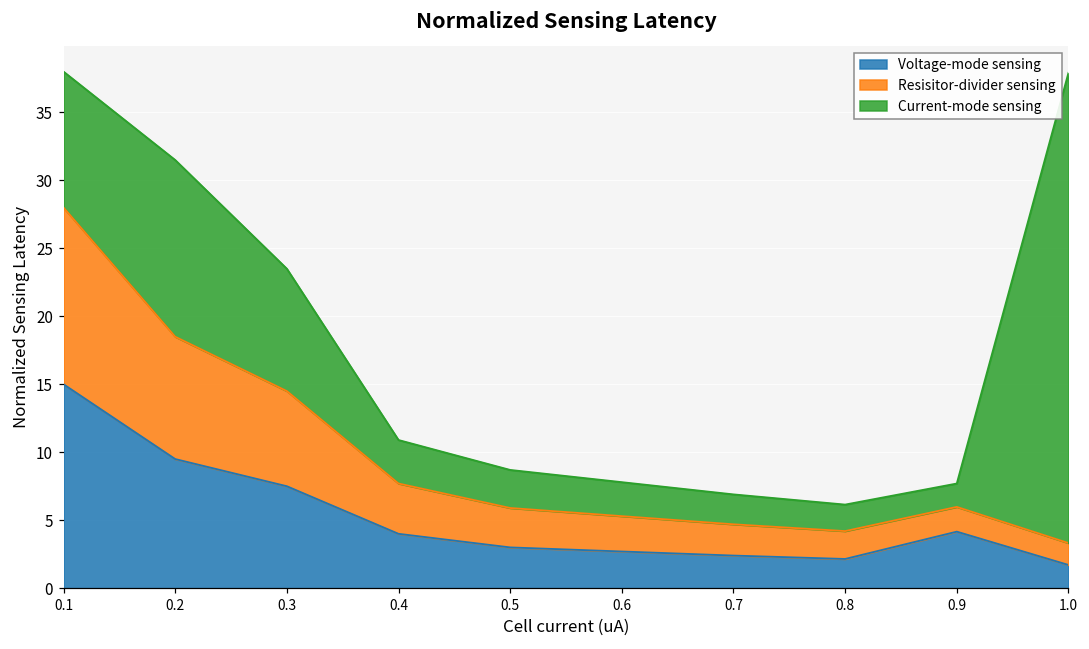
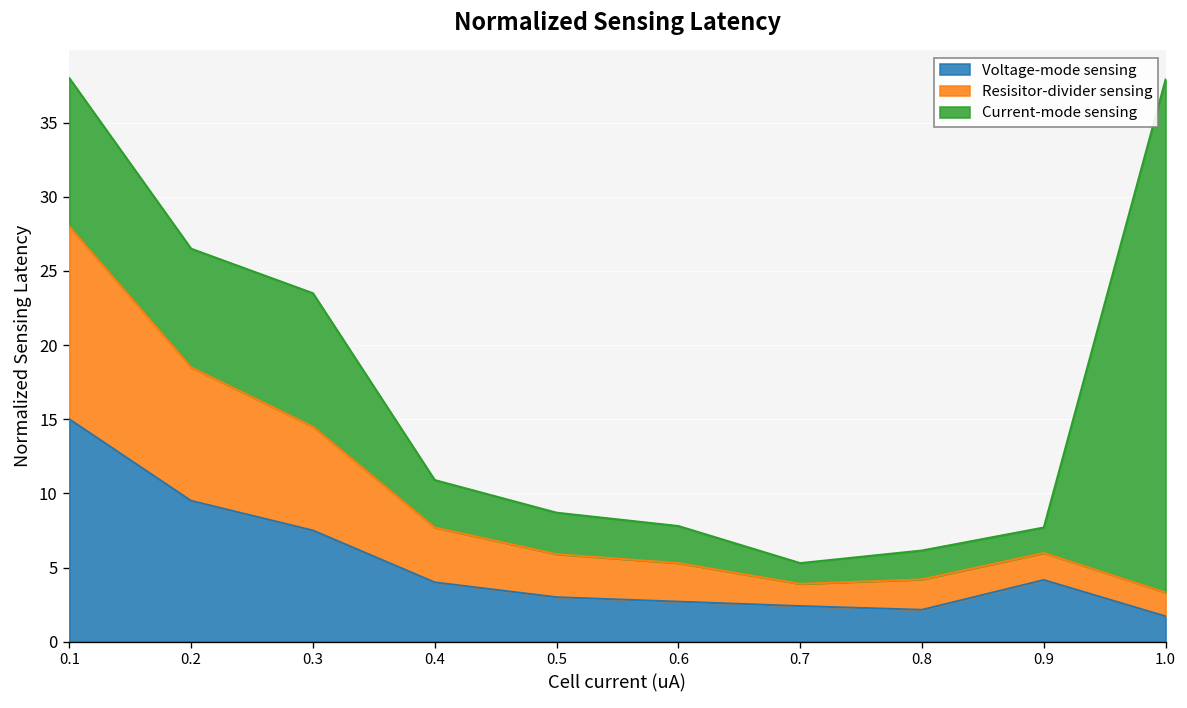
Current-mode sensing, 0.2: 13 -> 8
Resisitor-divider sensing, 0.7: 2.3 -> 1.5
Current-mode sensing, 0.7: 2.2 -> 1.4
